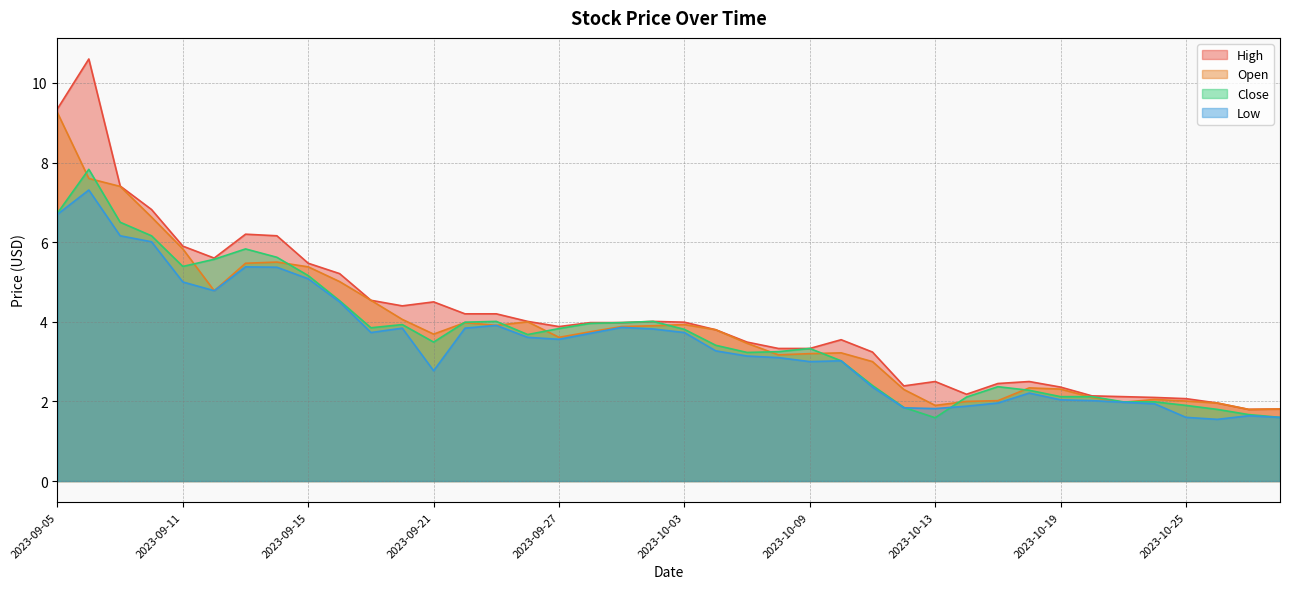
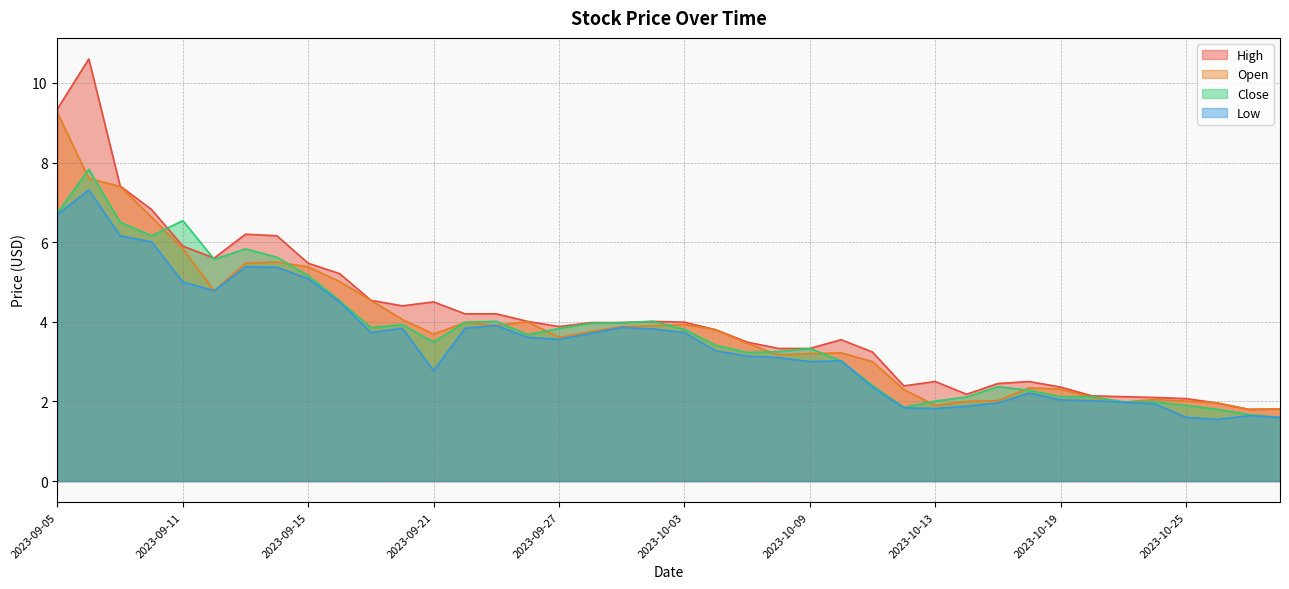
Close, 2023-09-11: 5.4 -> 6.5
Close, 2023-10-13: 1.6 -> 2.0
